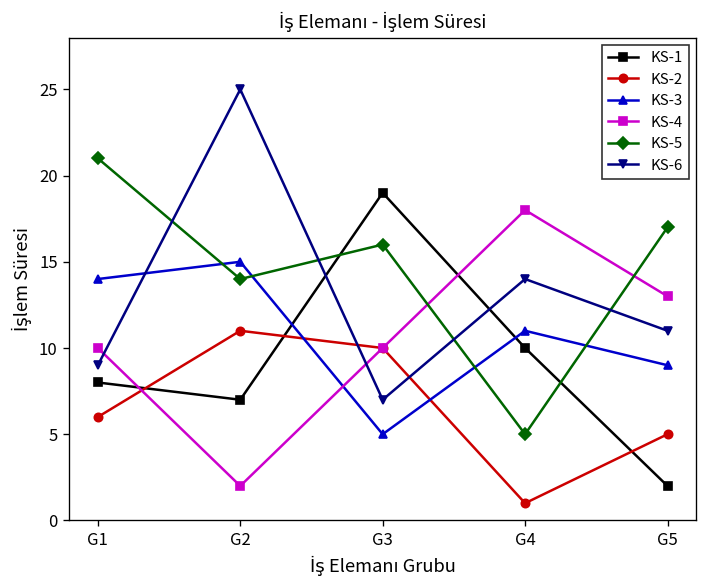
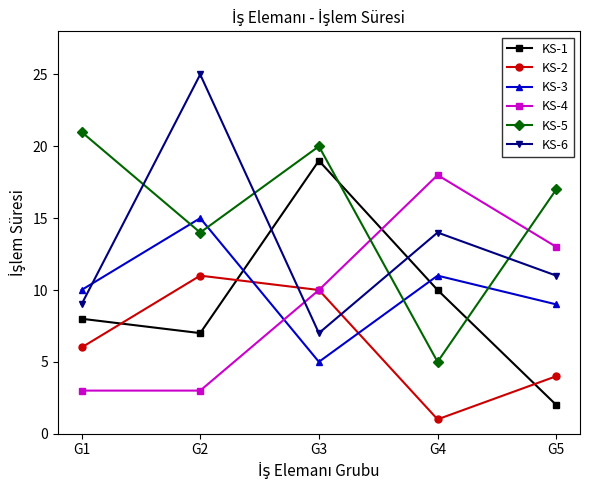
KS-3, G1: 14 -> 10
KS-4, G1: 10 -> 3
KS-4, G2: 2 -> 3
KS-5, G3: 16 -> 20
KS-2, G5: 5 -> 4
